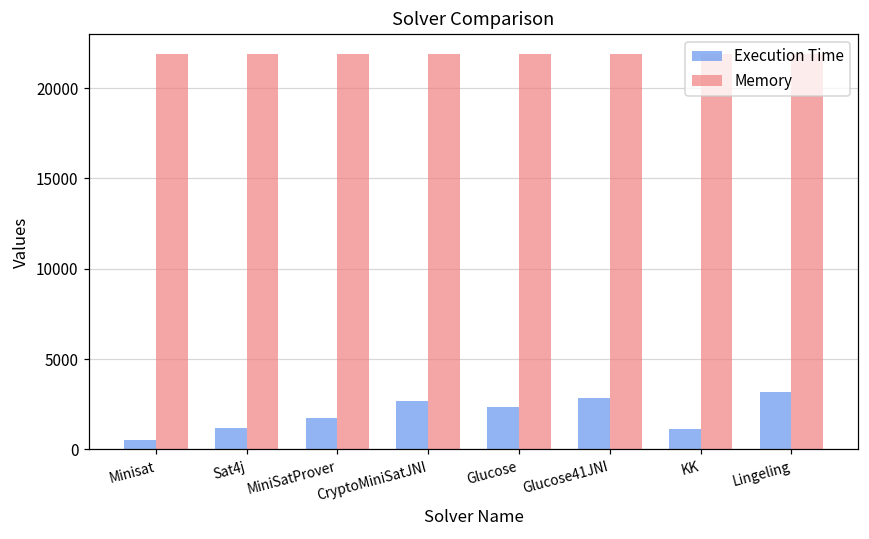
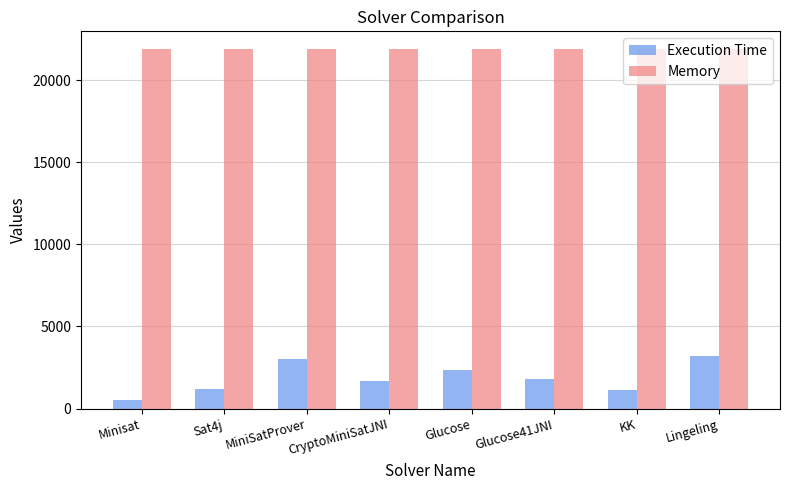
Execution Time, MiniSatProver: 1700 -> 3000
Execution Time, CryptoMiniSatJNI: 2700 -> 1700
Execution Time, Glucose41JNI: 2900 -> 1800
